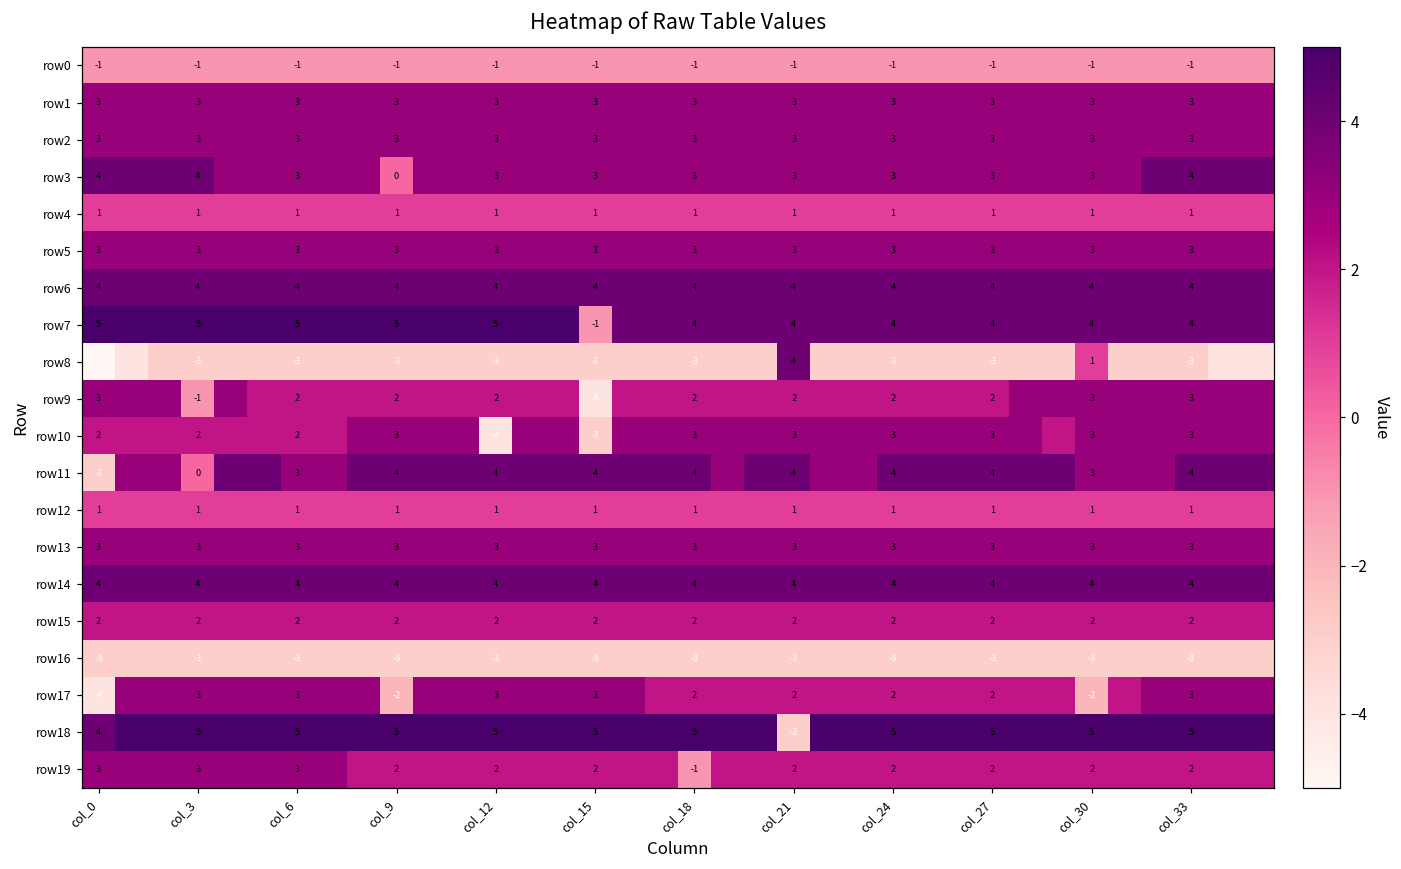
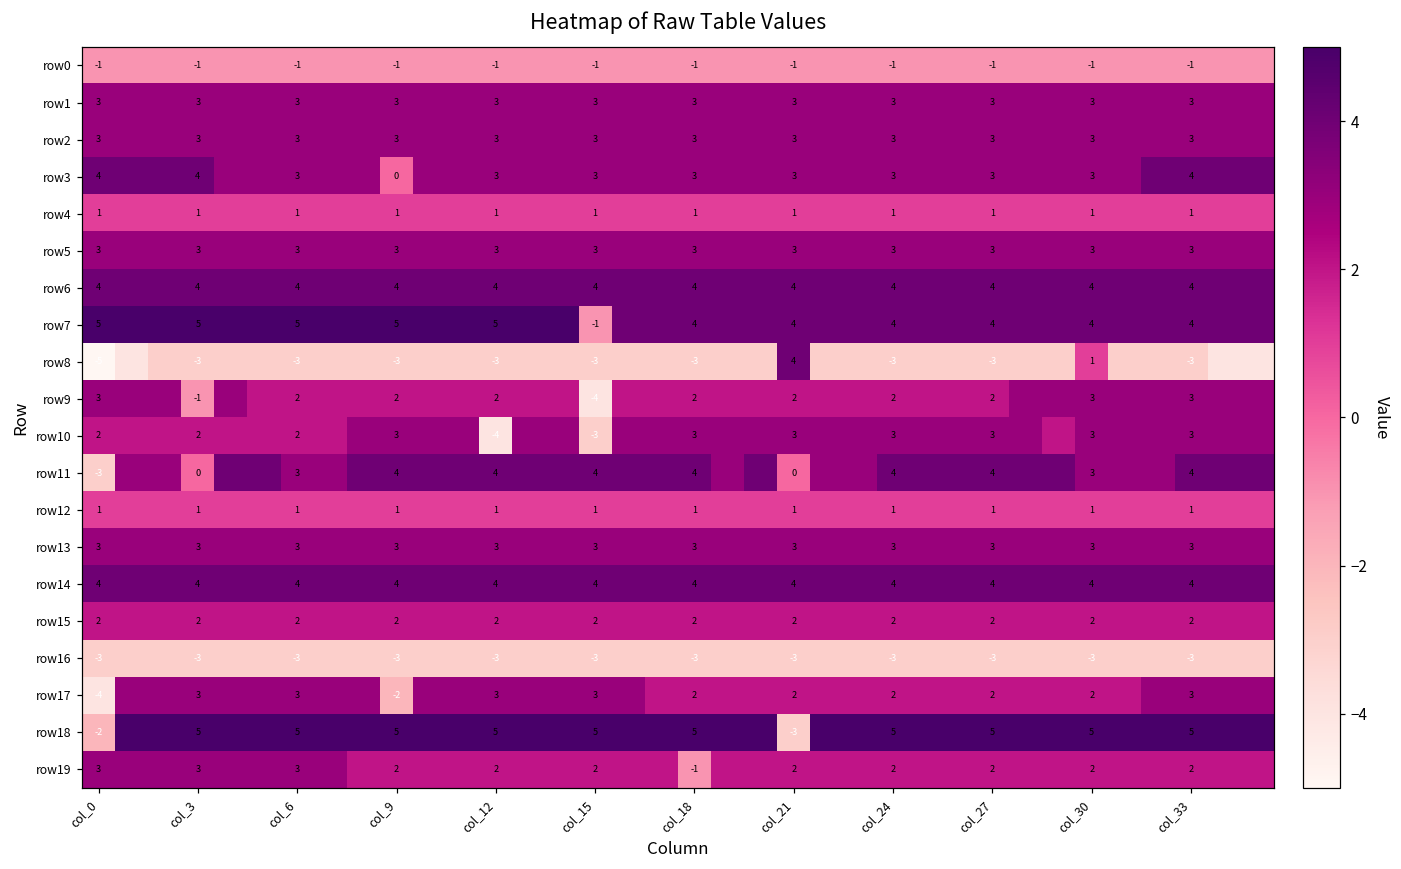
row11, col_21: 4 -> 0
row17, col_30: -2 -> 2
row18, col_0: 4 -> -2
